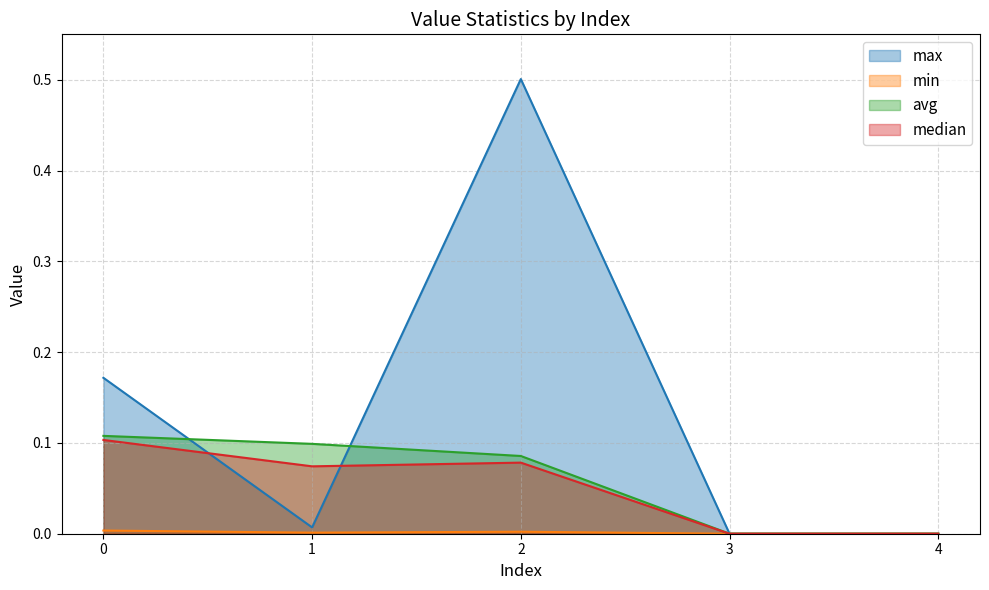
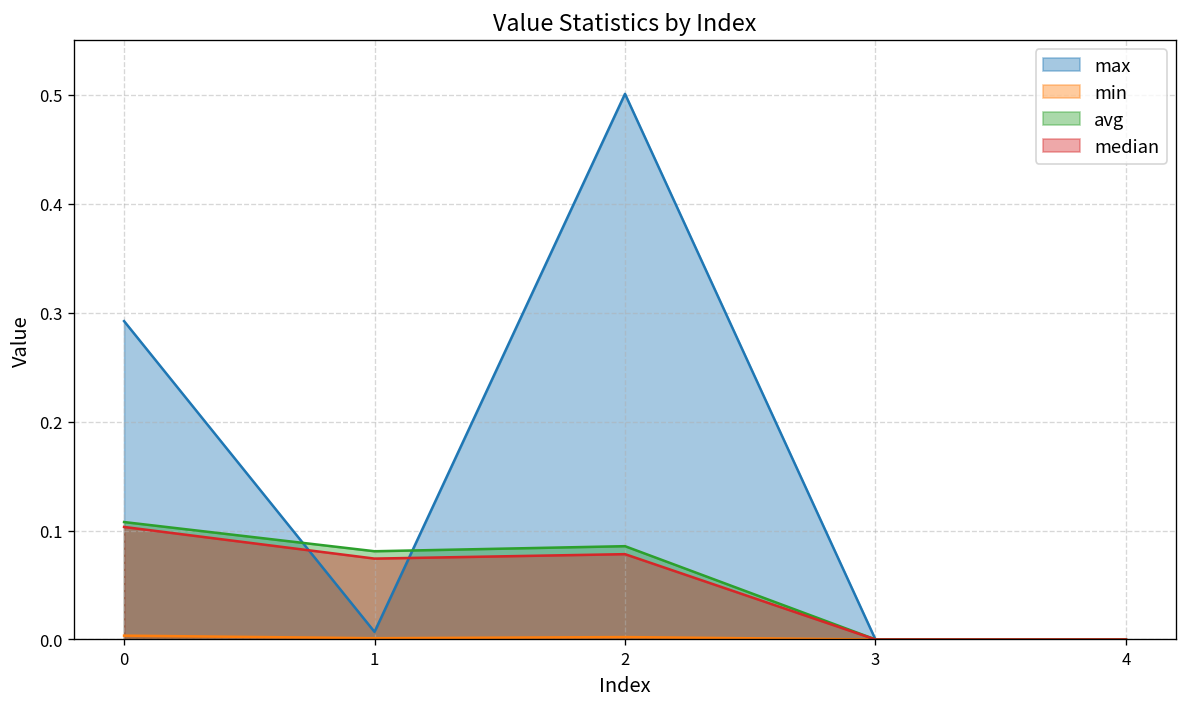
max, 0: 0.17 -> 0.29
avg, 1: 0.10 -> 0.08
